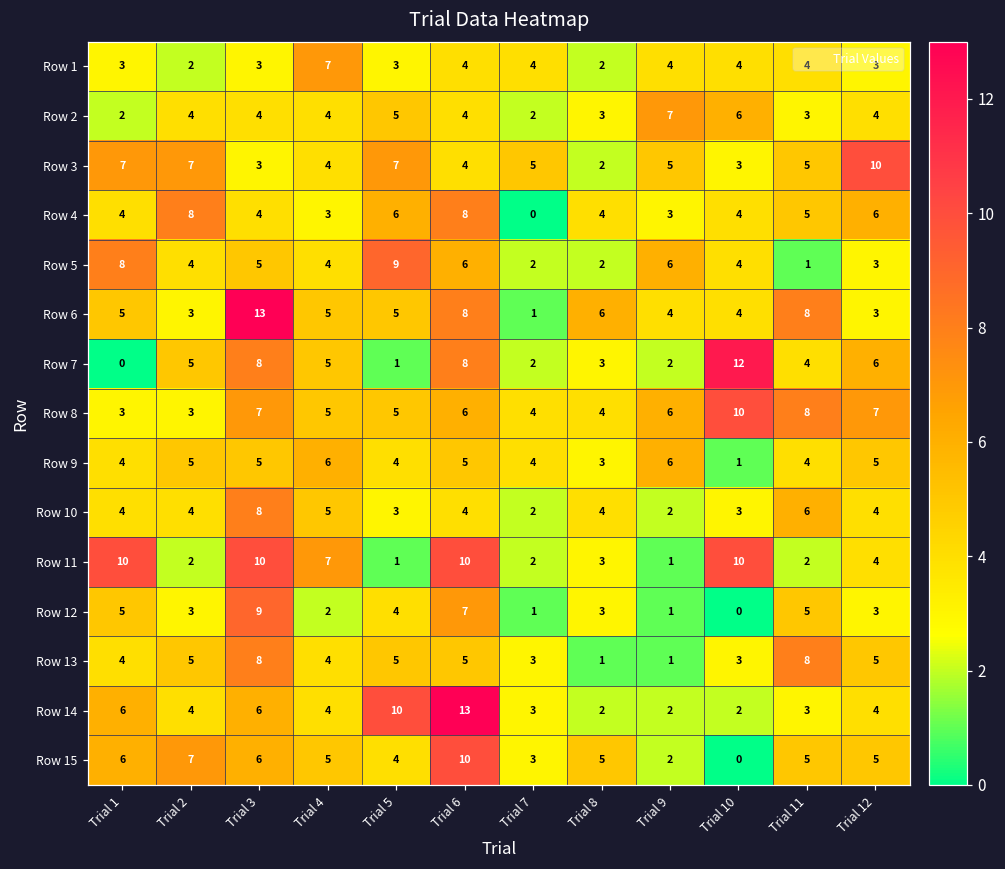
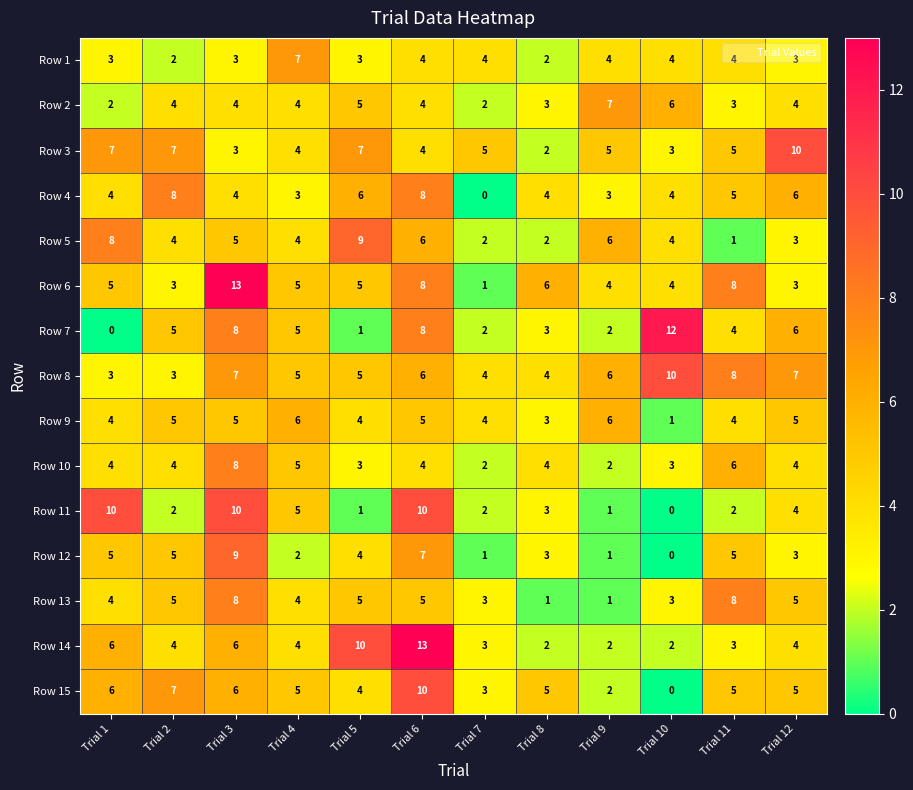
Row 11, Trial 4: 7 -> 5
Row 11, Trial 10: 10 -> 0
Row 12, Trial 2: 3 -> 5
